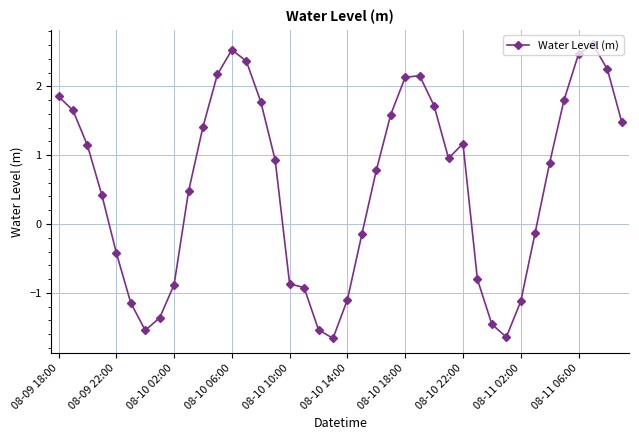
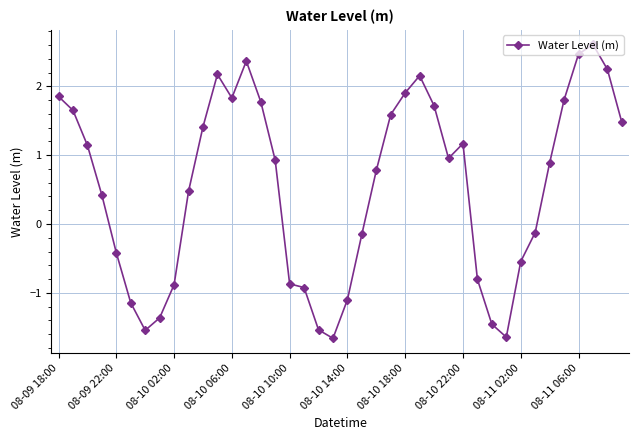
08-10 06:00: 2.5 -> 1.8
08-10 18:00: 2.1 -> 1.9
08-11 02:00: -1.1 -> -0.5
